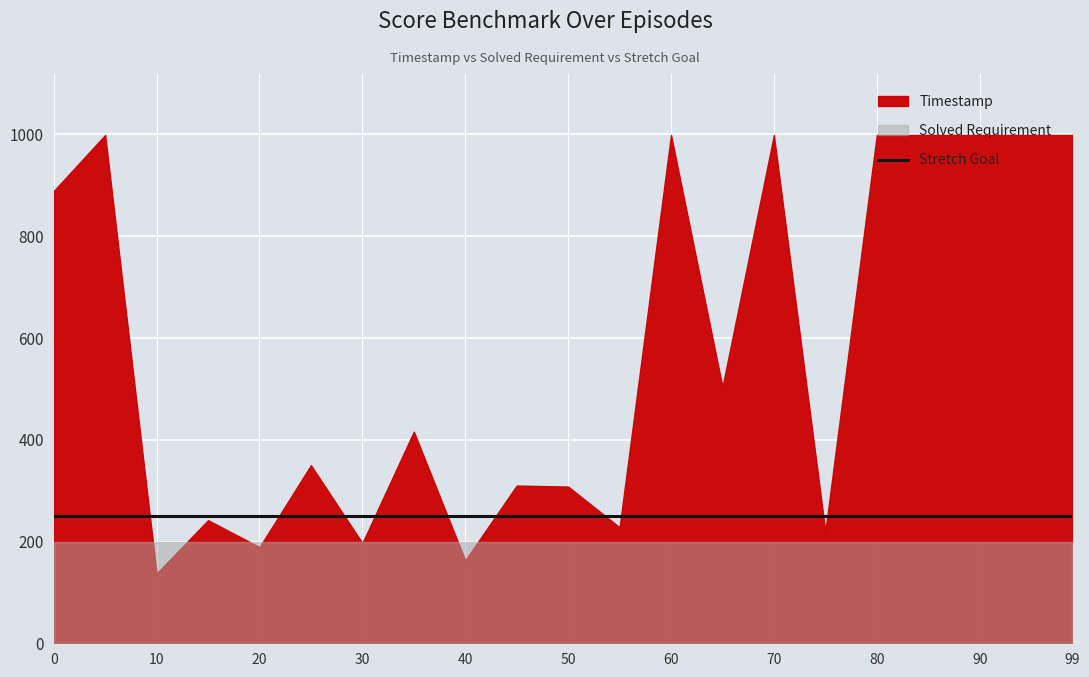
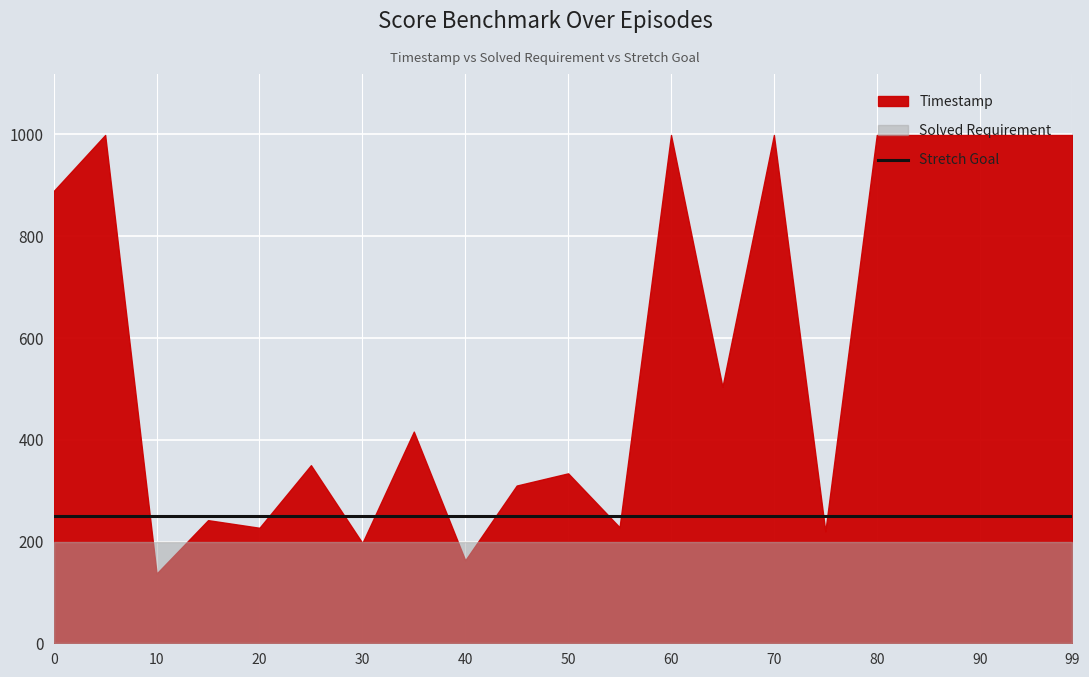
Timestamp, 20: 190 -> 230
Timestamp, 50: 310 -> 330
